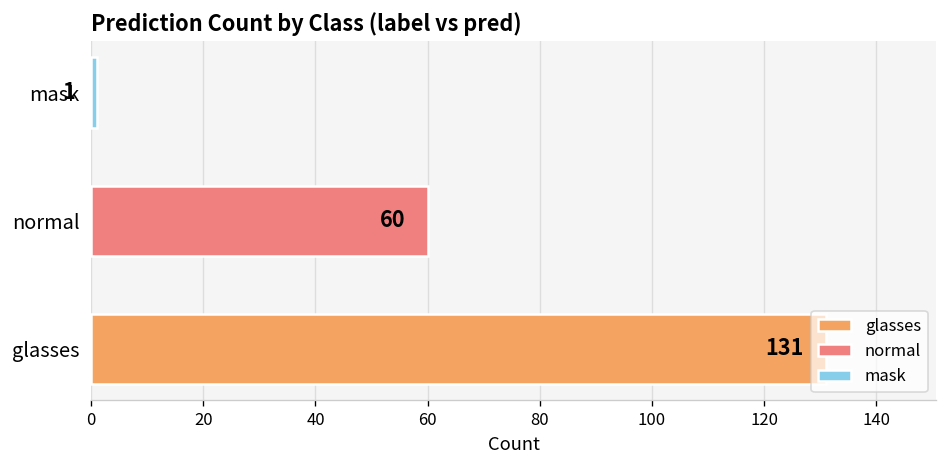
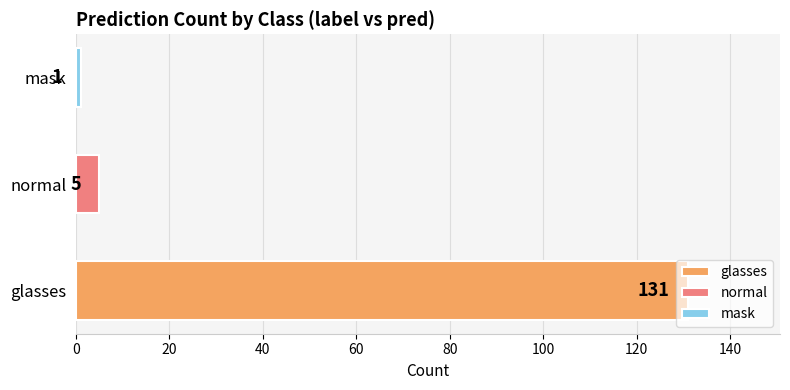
normal: 60 -> 5
